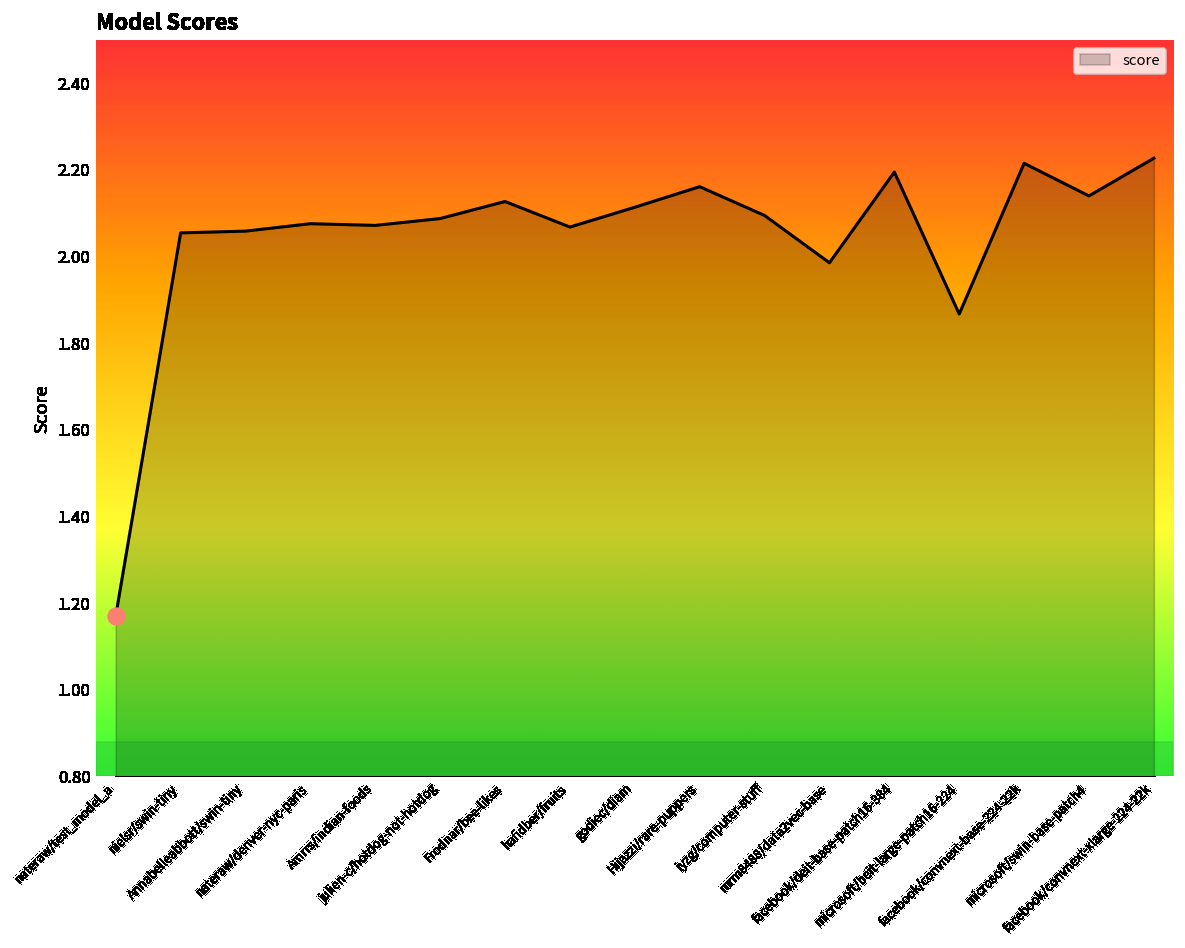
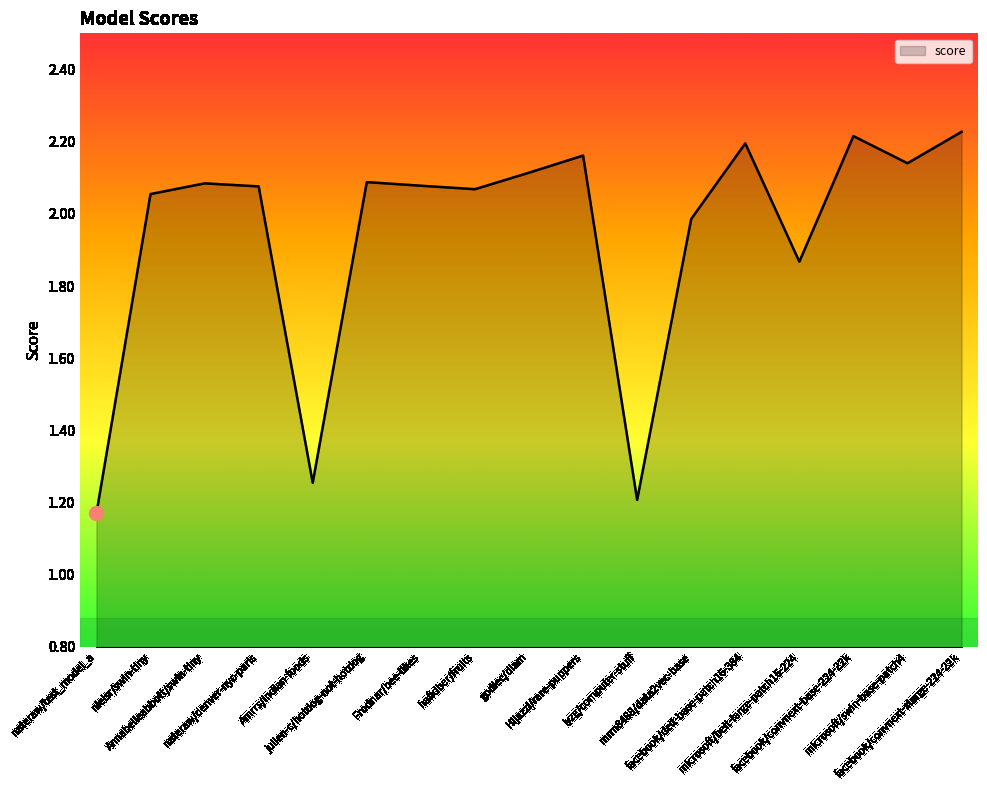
score, Annabelleabbott/swin-tiny: 2.06 -> 2.08
score, Amrrs/indian-foods: 2.07 -> 1.25
score, Frodnar/bee-likes: 2.13 -> 2.08
score, iyzg/computer-stuff: 2.09 -> 1.21
